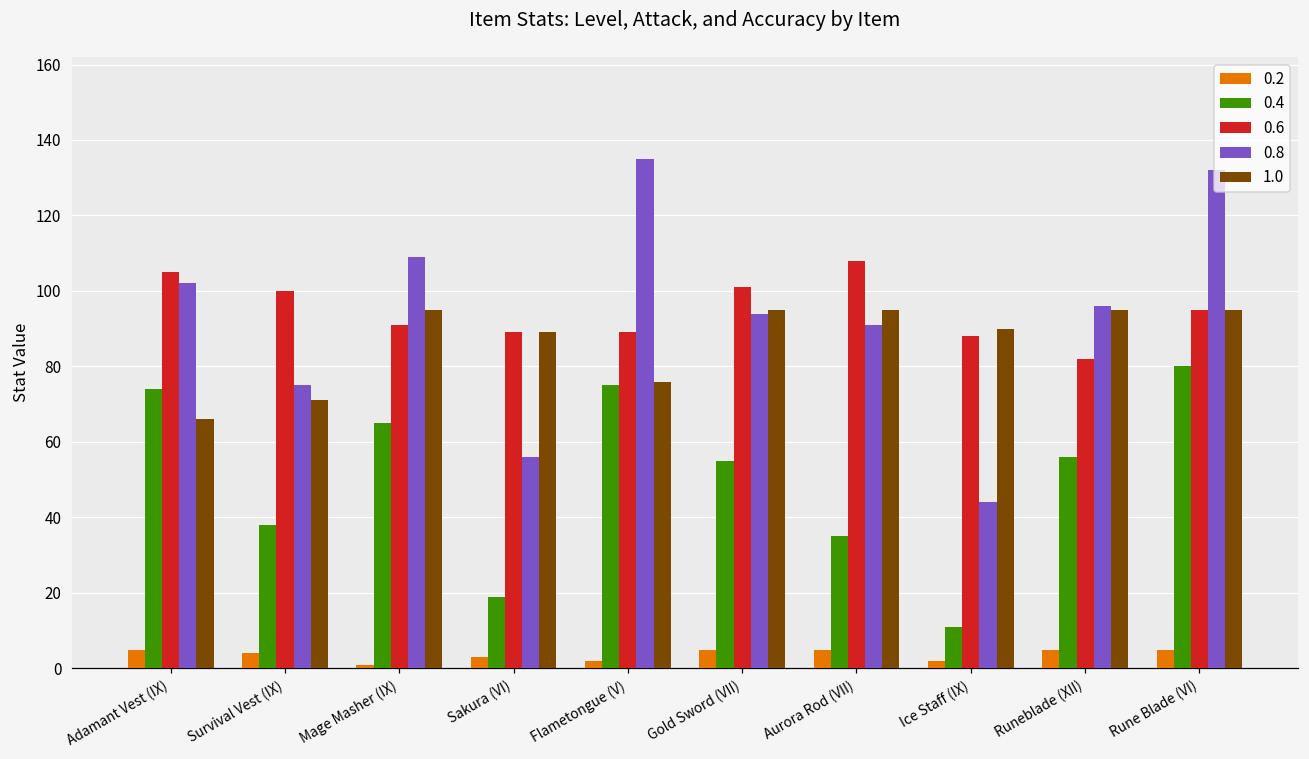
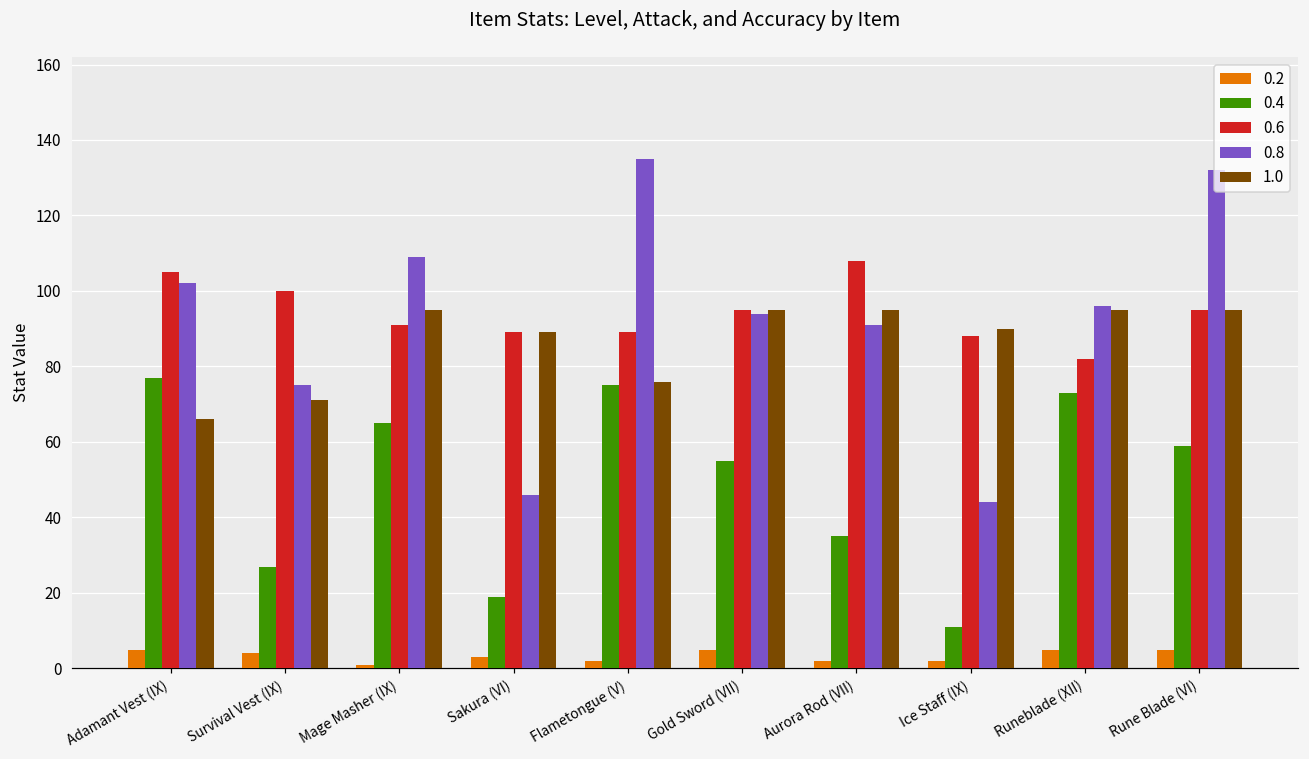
0.4, Adamant Vest (IX): 74 -> 77
0.4, Survival Vest (IX): 38 -> 27
0.8, Sakura (VI): 56 -> 46
0.6, Gold Sword (VII): 101 -> 95
0.2, Aurora Rod (VII): 5 -> 2
0.4, Runeblade (XII): 56 -> 73
0.4, Rune Blade (VI): 80 -> 59
